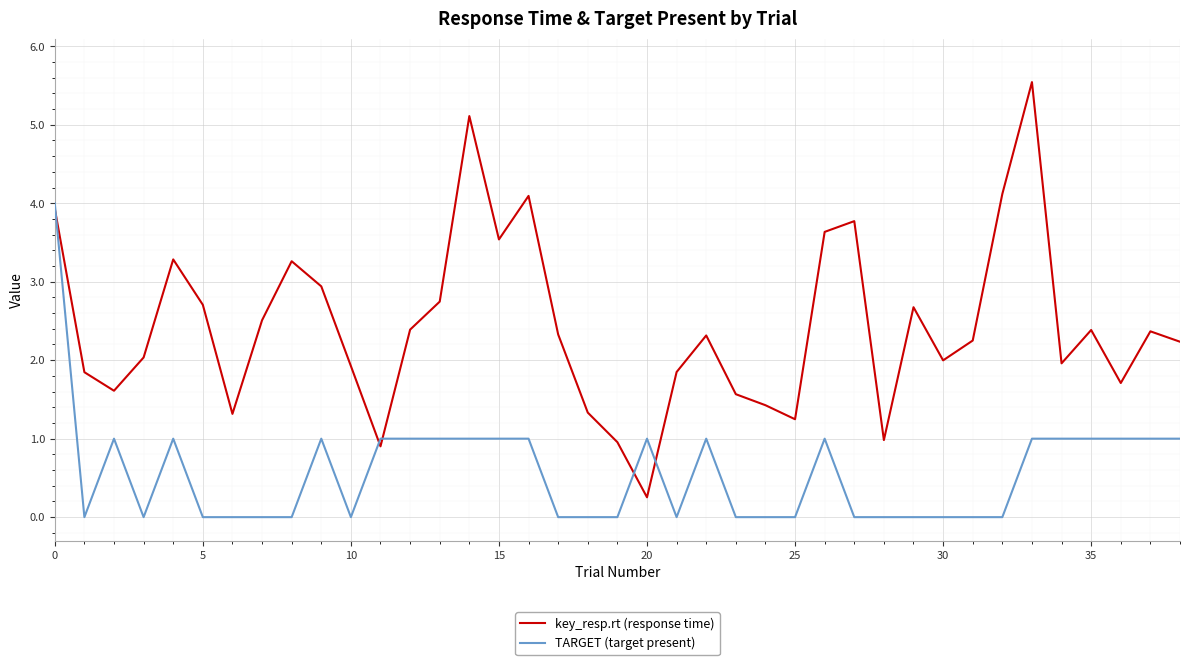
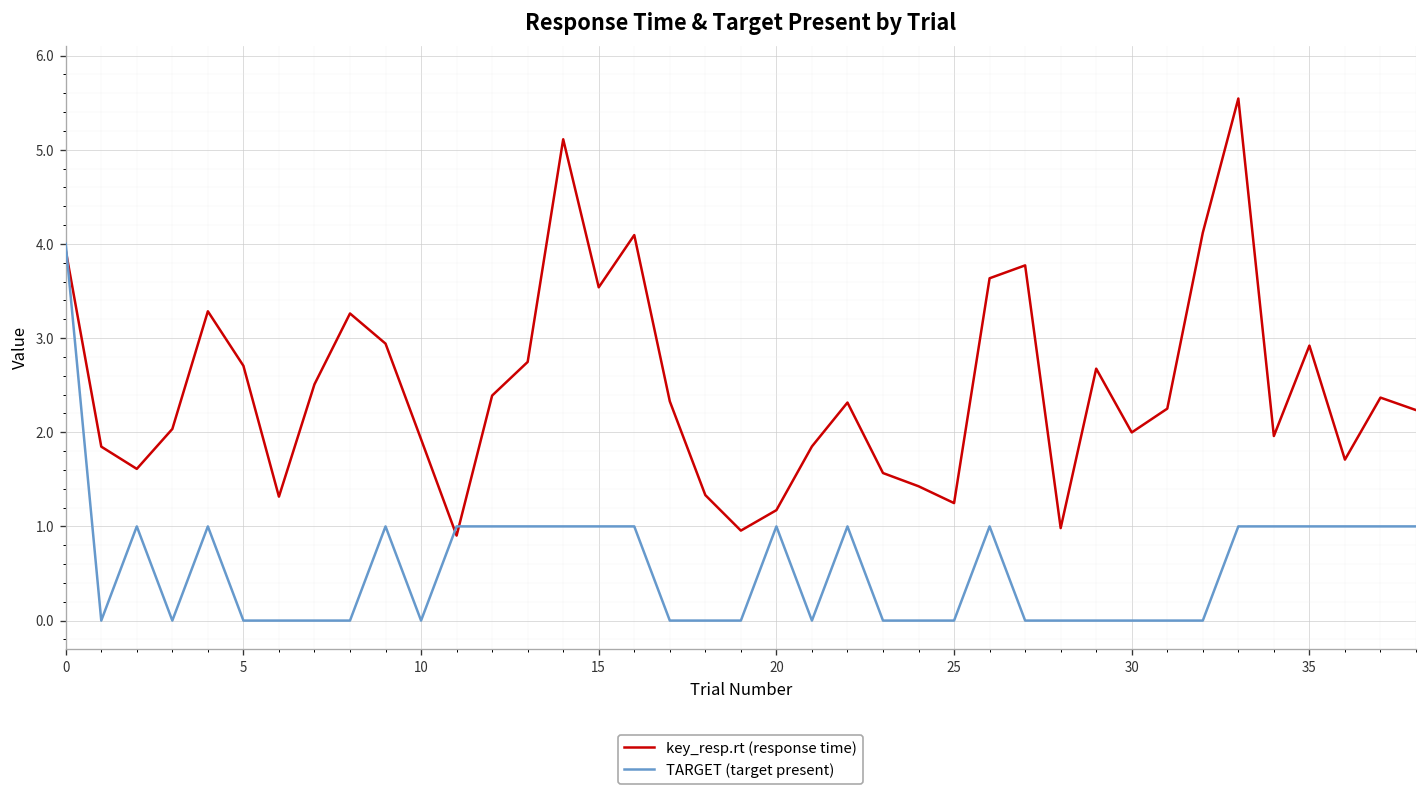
key_resp.rt (response time), 20: 0.3 -> 1.2
key_resp.rt (response time), 35: 2.4 -> 2.9
